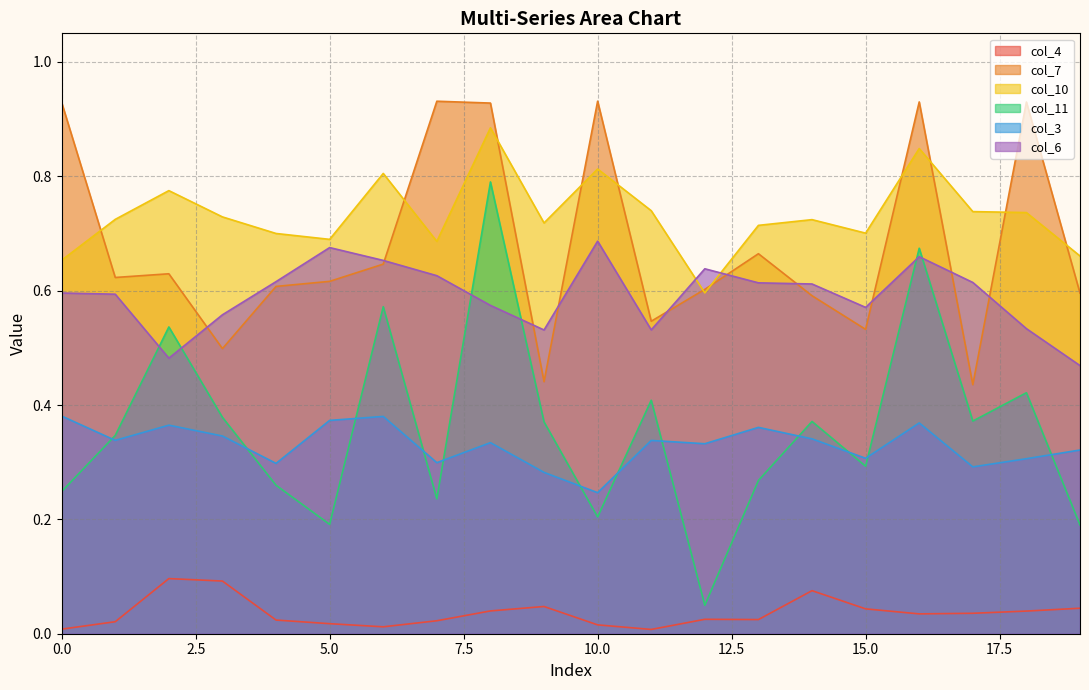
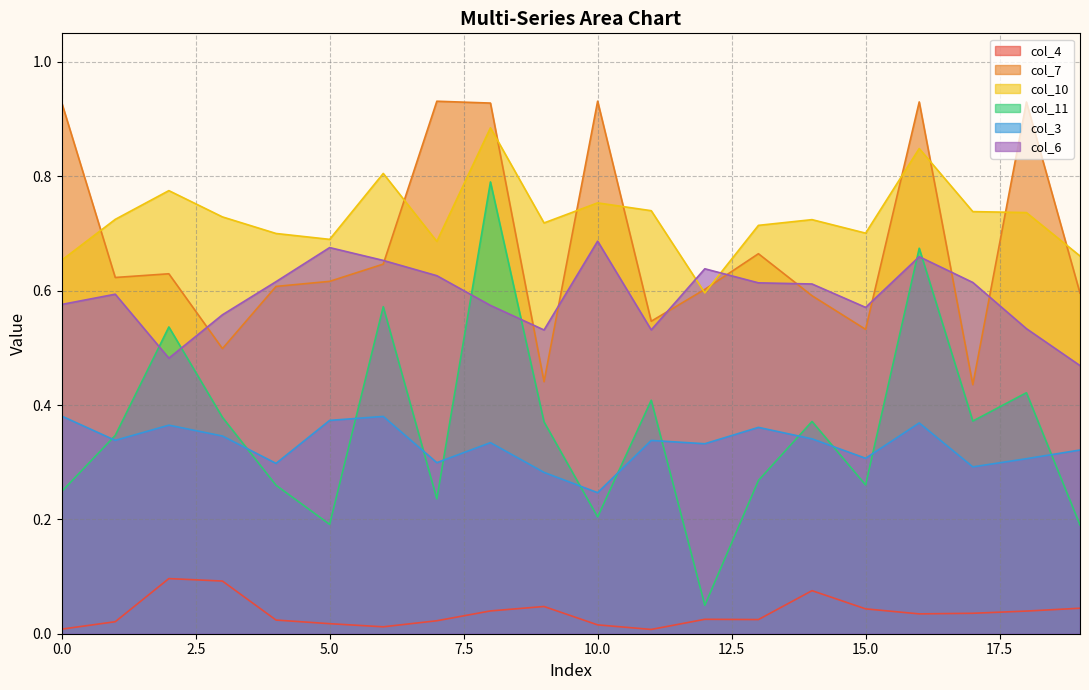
col_6, 0.0: 0.60 -> 0.58
col_10, 10.0: 0.81 -> 0.75
col_11, 15.0: 0.29 -> 0.26
